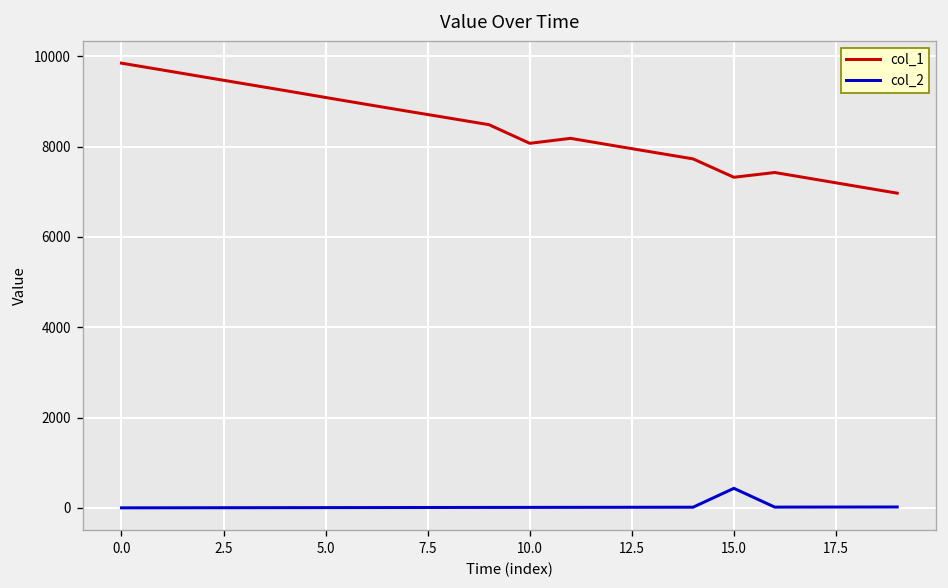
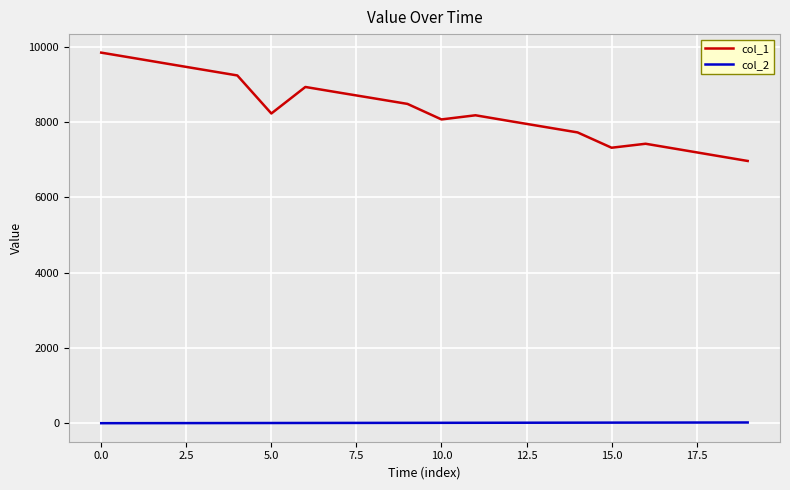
col_1, 5.0: 9100 -> 8200
col_2, 15.0: 400 -> 0
